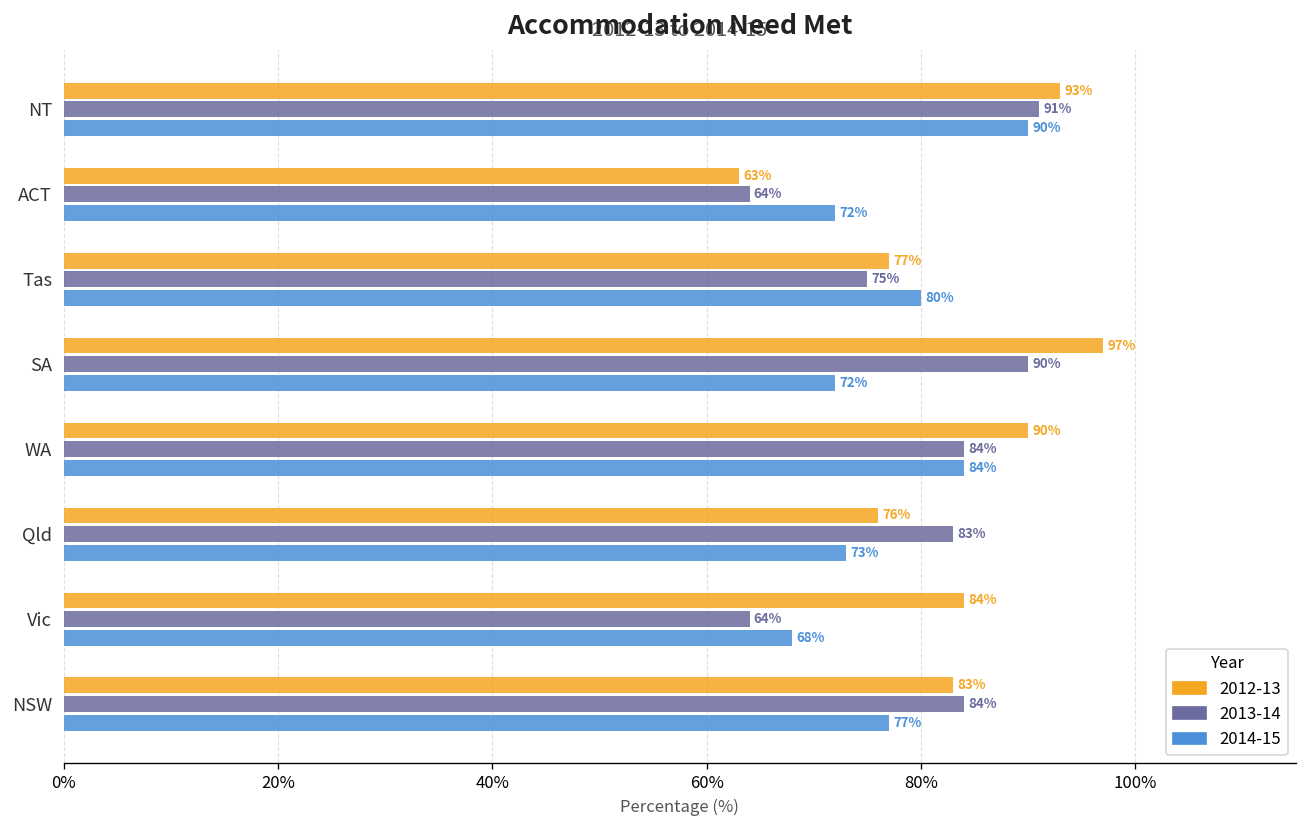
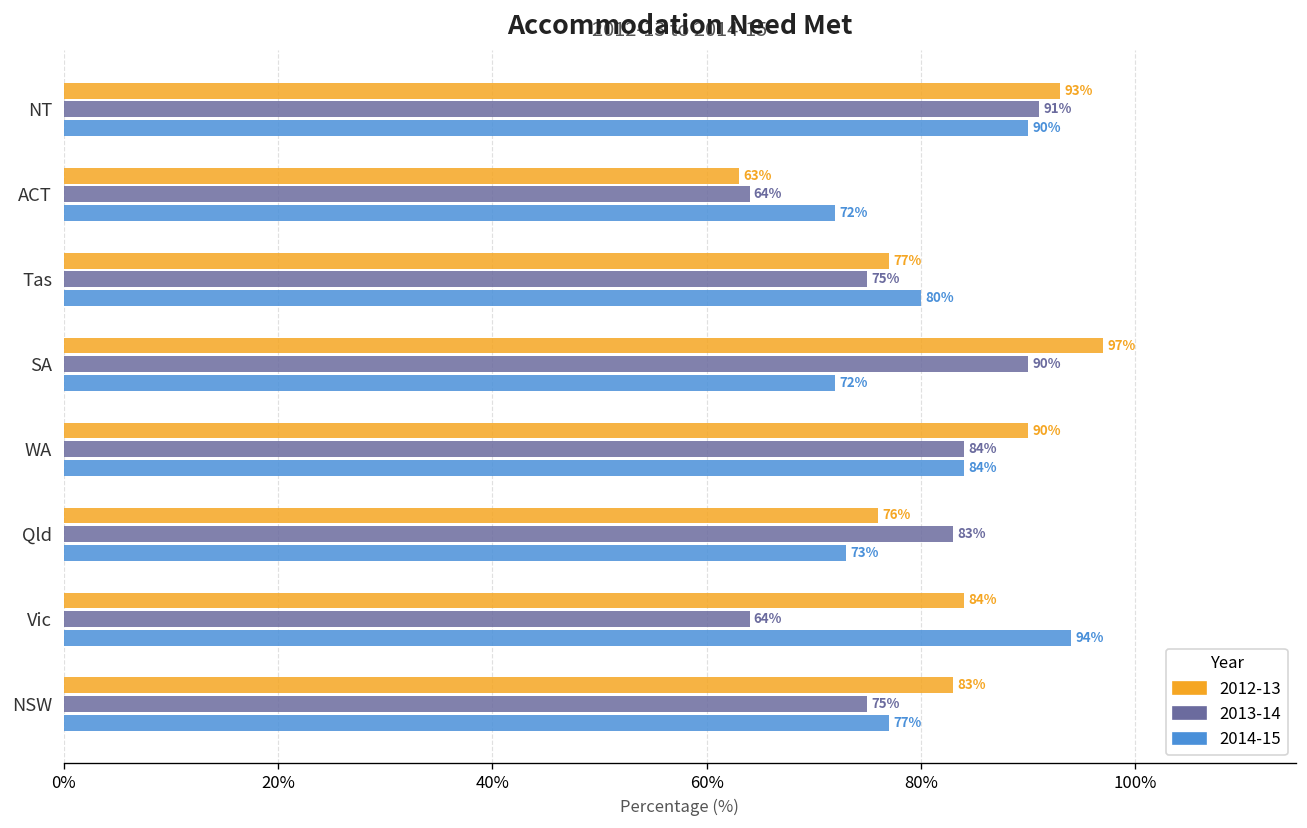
2014-15, Vic: 68% -> 94%
2013-14, NSW: 84% -> 75%
